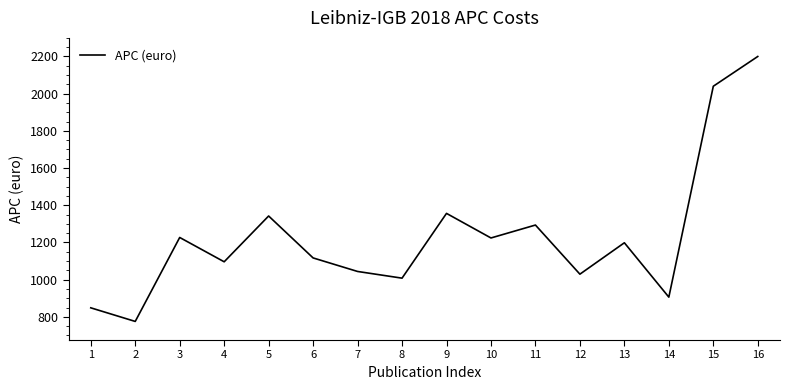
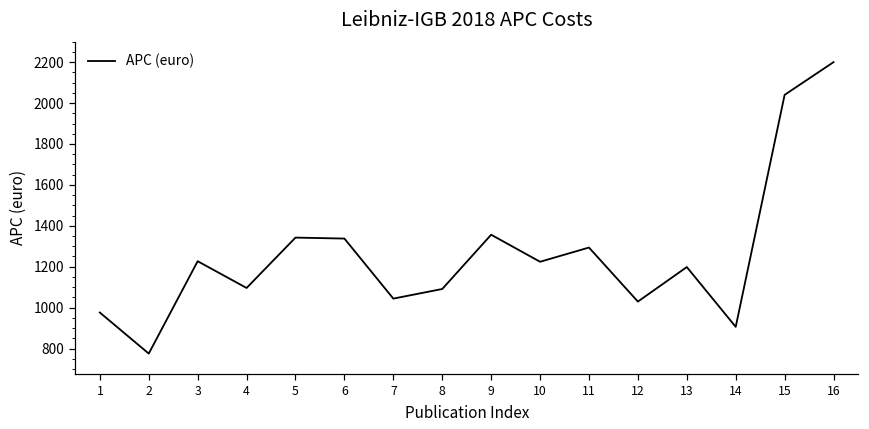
1: 850 -> 980
6: 1120 -> 1340
8: 1010 -> 1090
